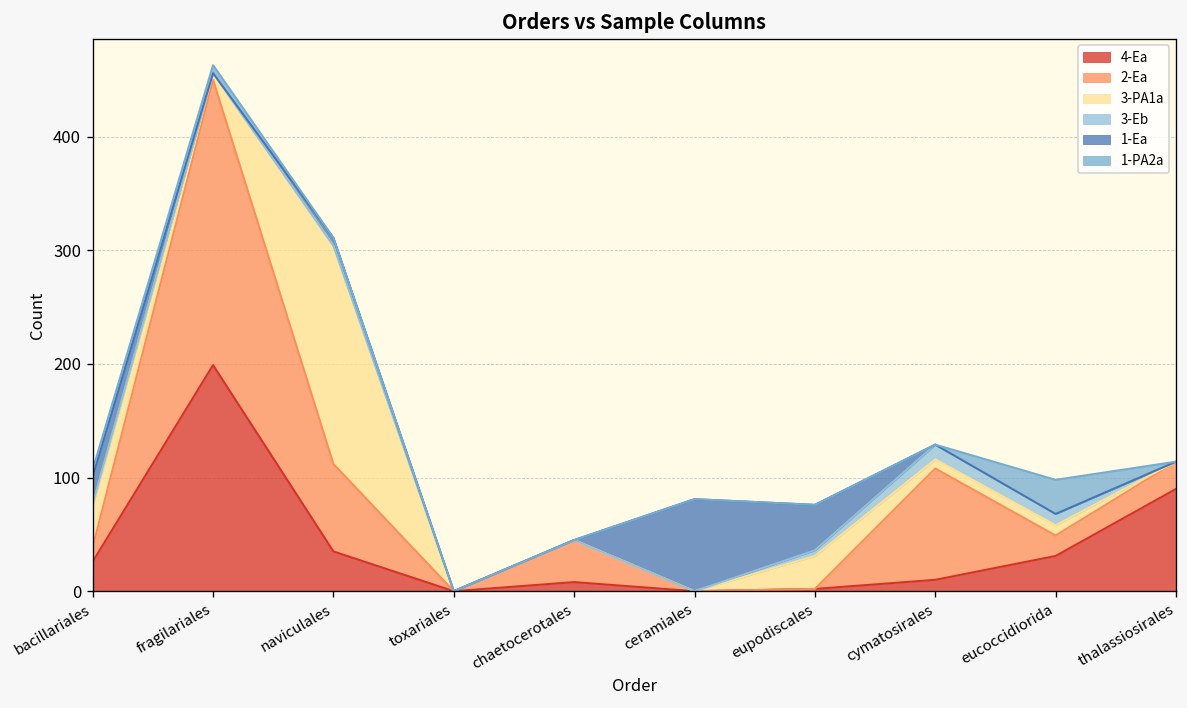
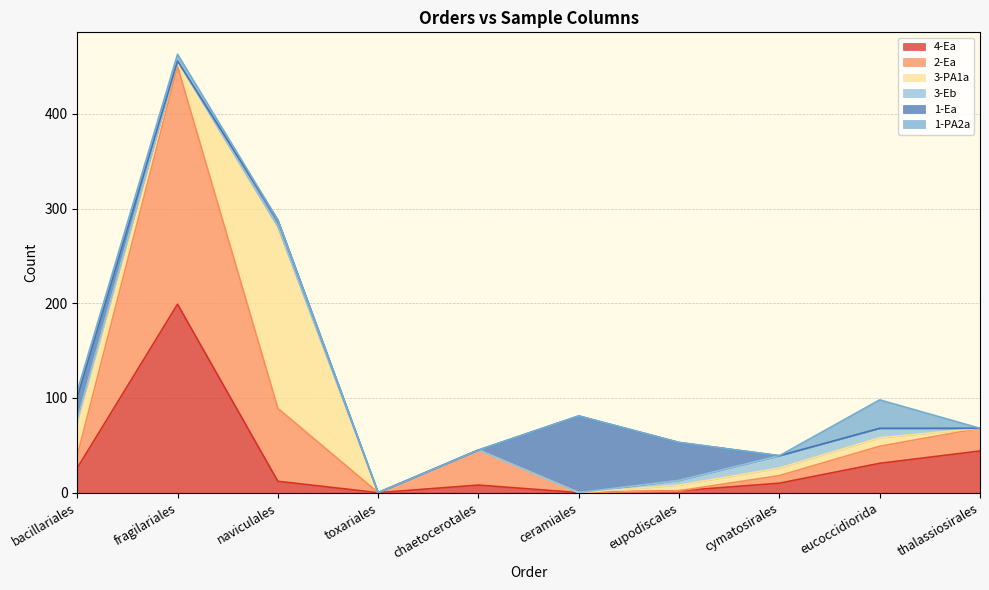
4-Ea, naviculales: 40 -> 10
3-PA1a, eupodiscales: 30 -> 10
2-Ea, cymatosirales: 100 -> 10
4-Ea, thalassiosirales: 90 -> 40
